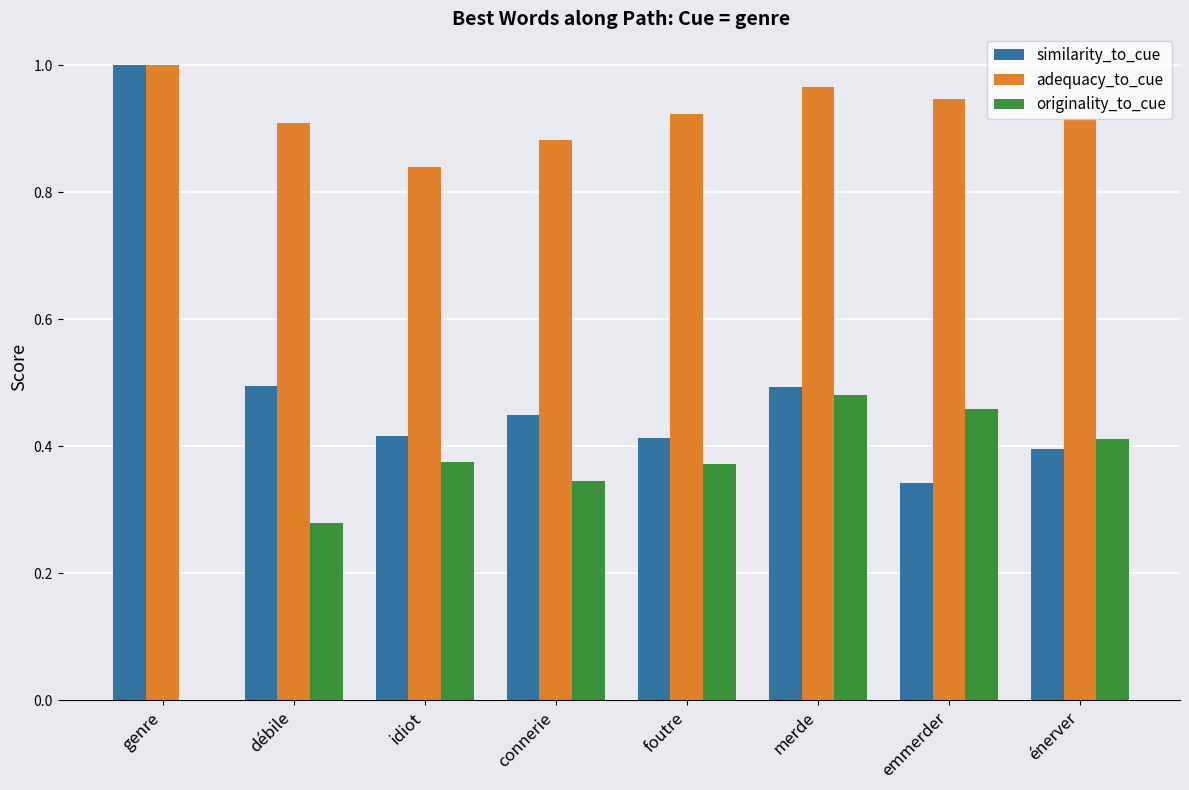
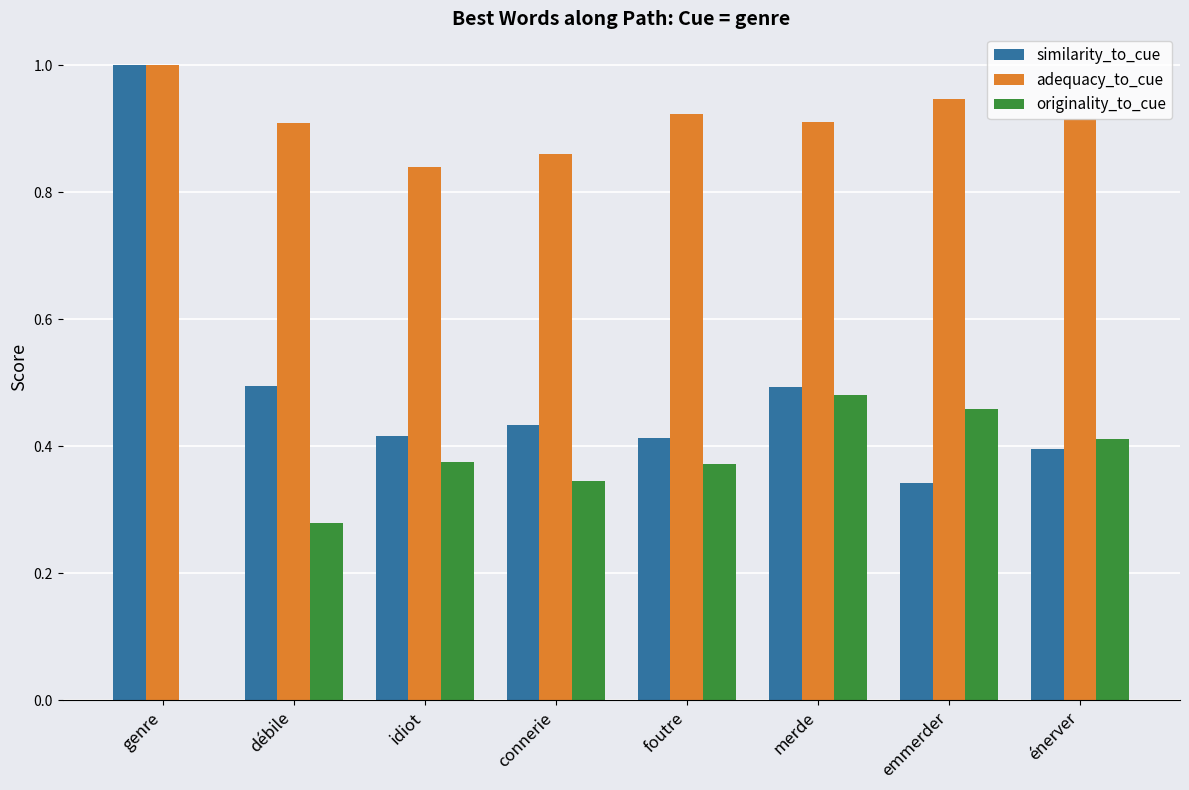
similarity_to_cue, connerie: 0.45 -> 0.43
adequacy_to_cue, connerie: 0.88 -> 0.86
adequacy_to_cue, merde: 0.97 -> 0.91
